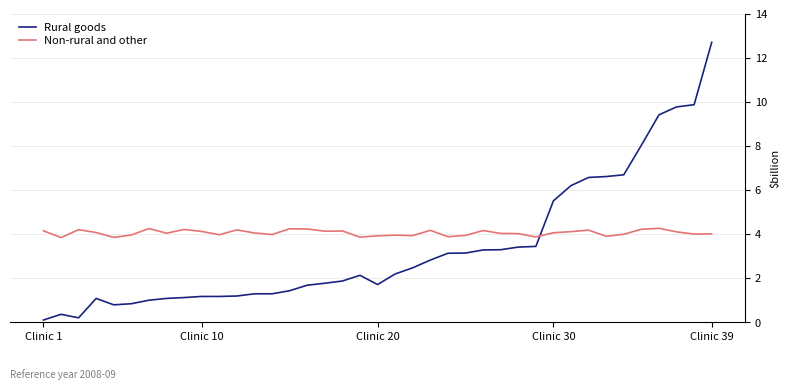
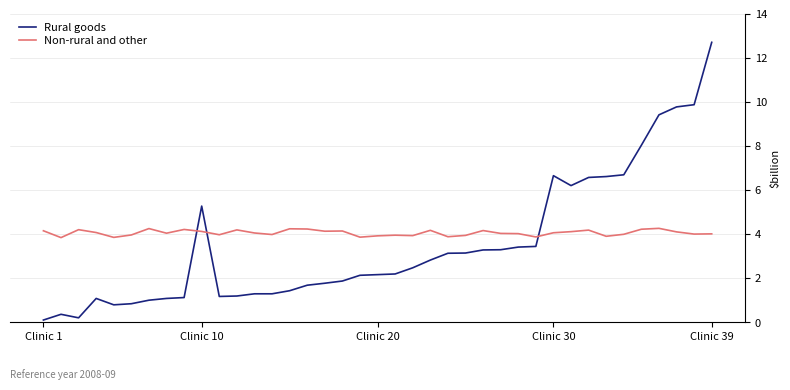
Rural goods, Clinic 10: 1.2 -> 5.3
Rural goods, Clinic 20: 1.7 -> 2.2
Rural goods, Clinic 30: 5.5 -> 6.7
